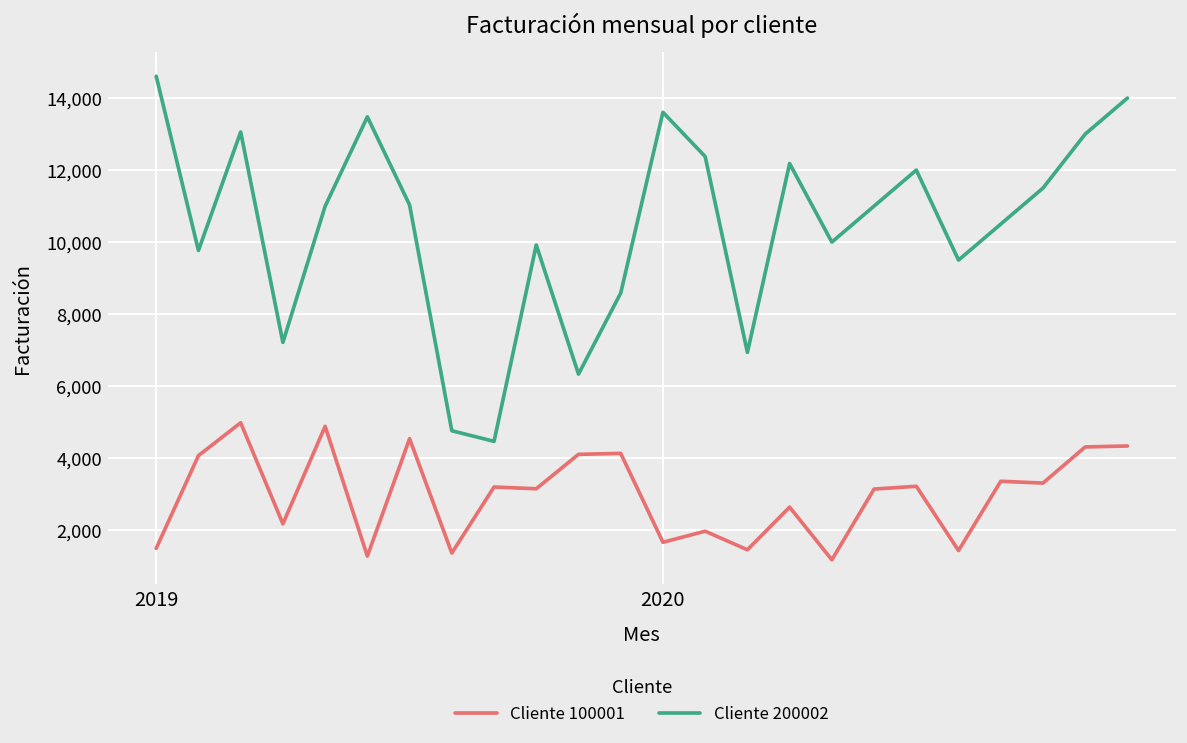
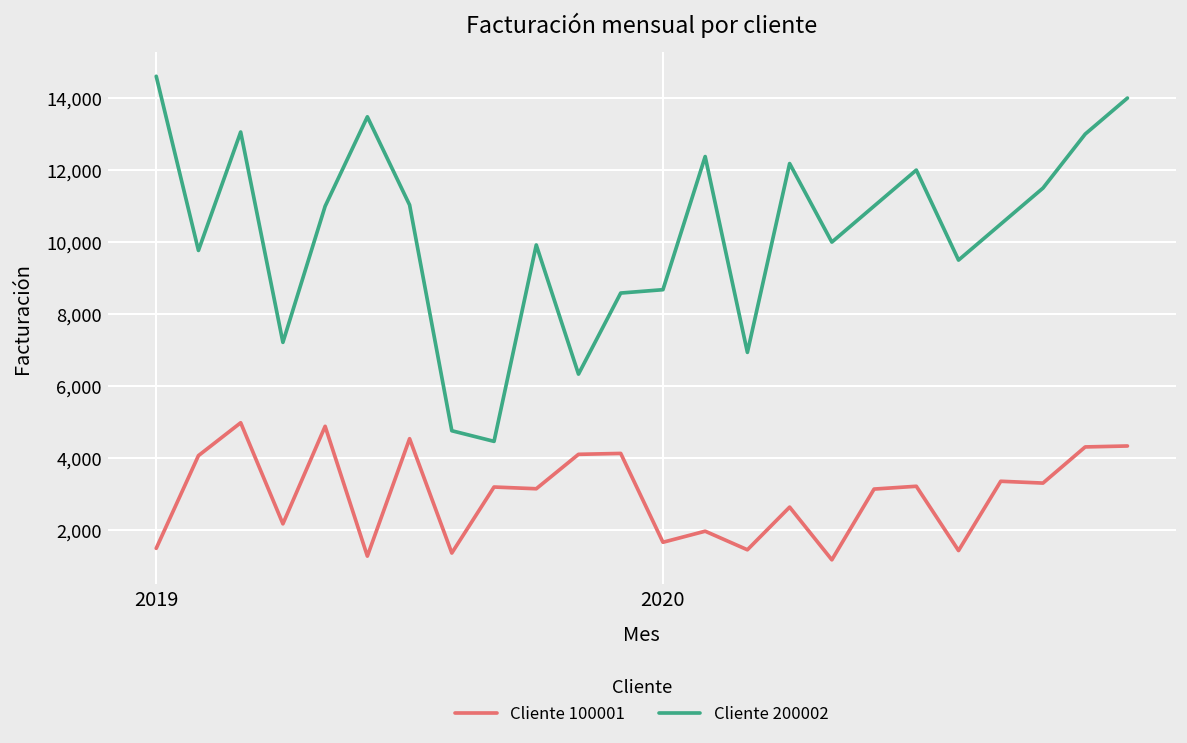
Cliente 200002, 2020: 13,600 -> 8,700
